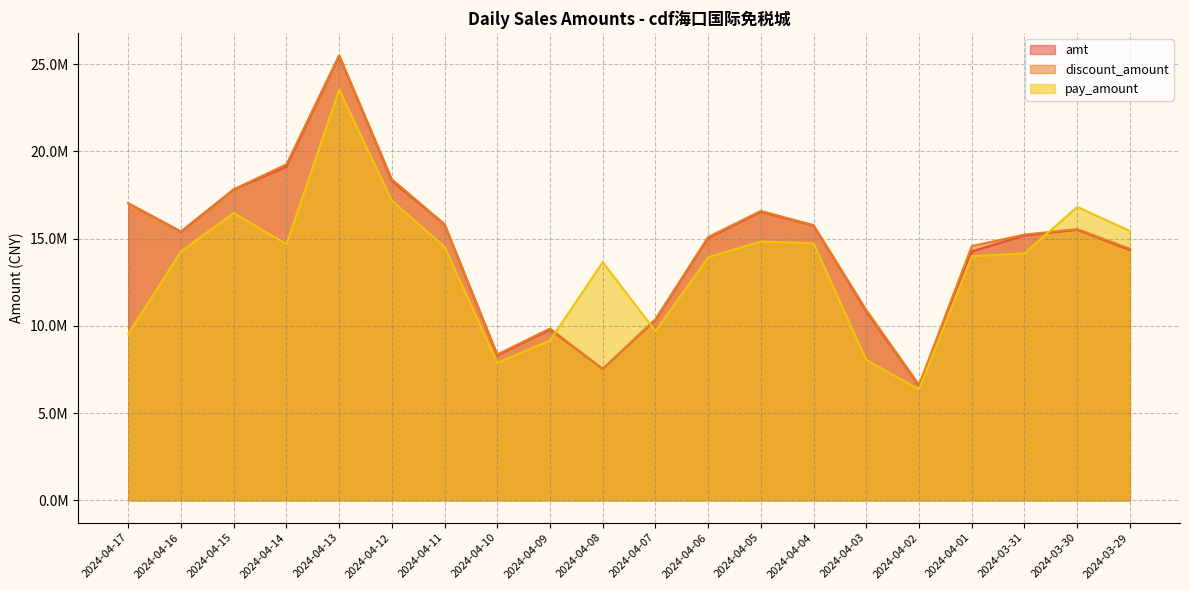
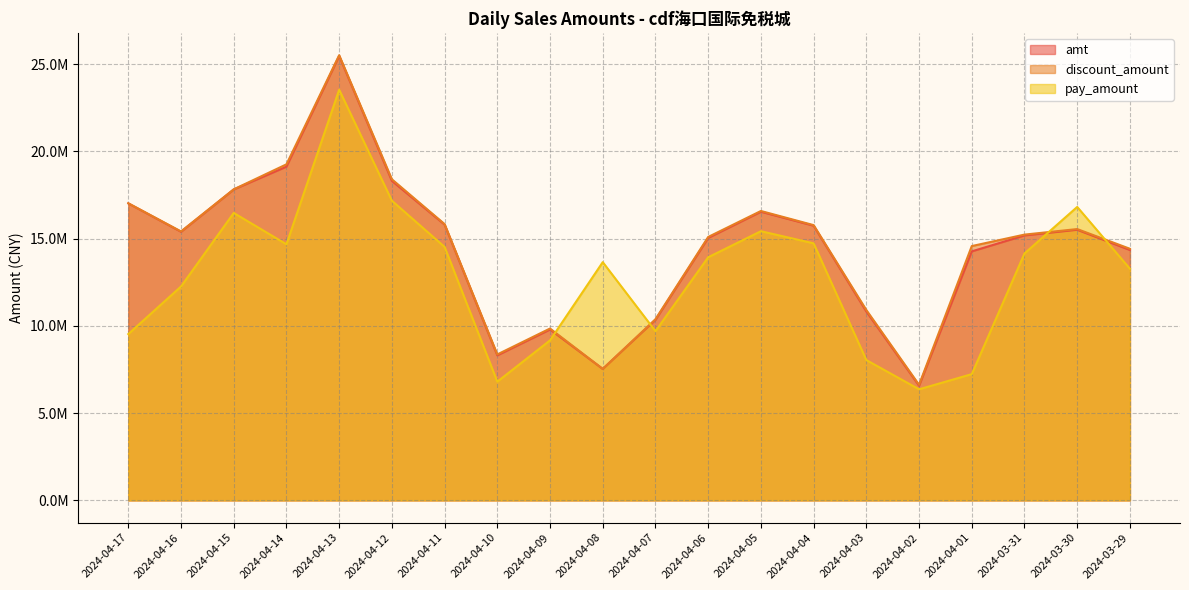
pay_amount, 2024-04-16: 14300000 -> 12300000
pay_amount, 2024-04-10: 7900000 -> 6800000
pay_amount, 2024-04-05: 14800000 -> 15400000
pay_amount, 2024-04-01: 14000000 -> 7200000
pay_amount, 2024-03-29: 15400000 -> 13300000
